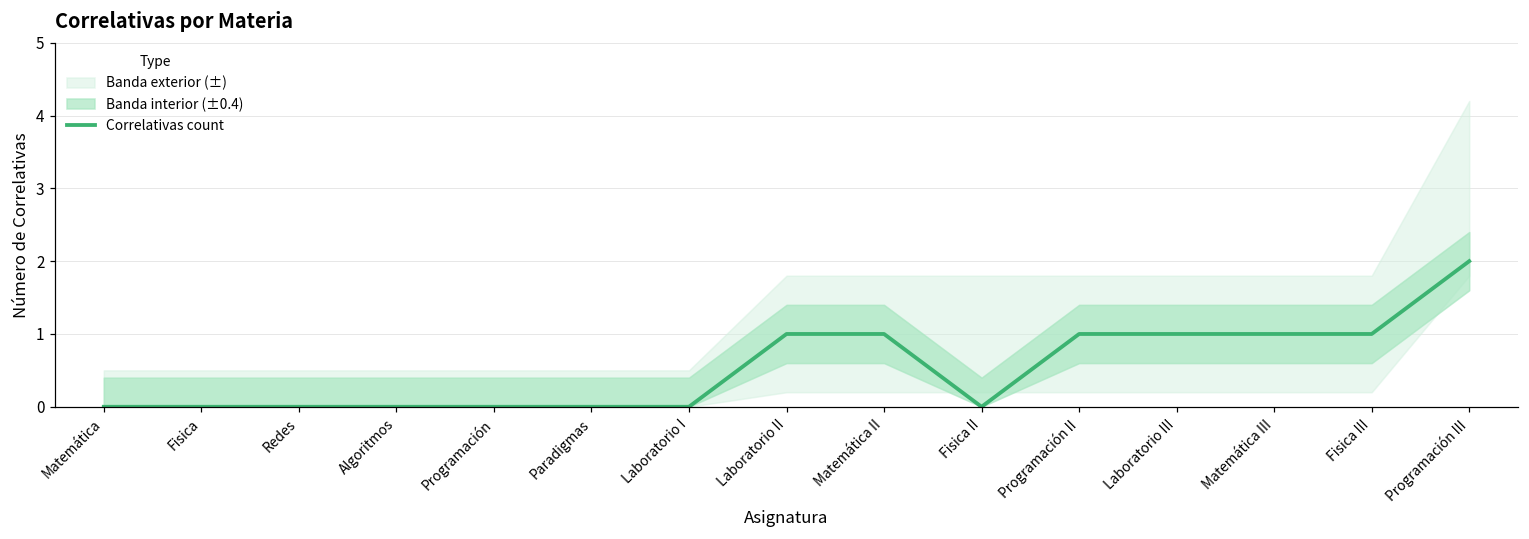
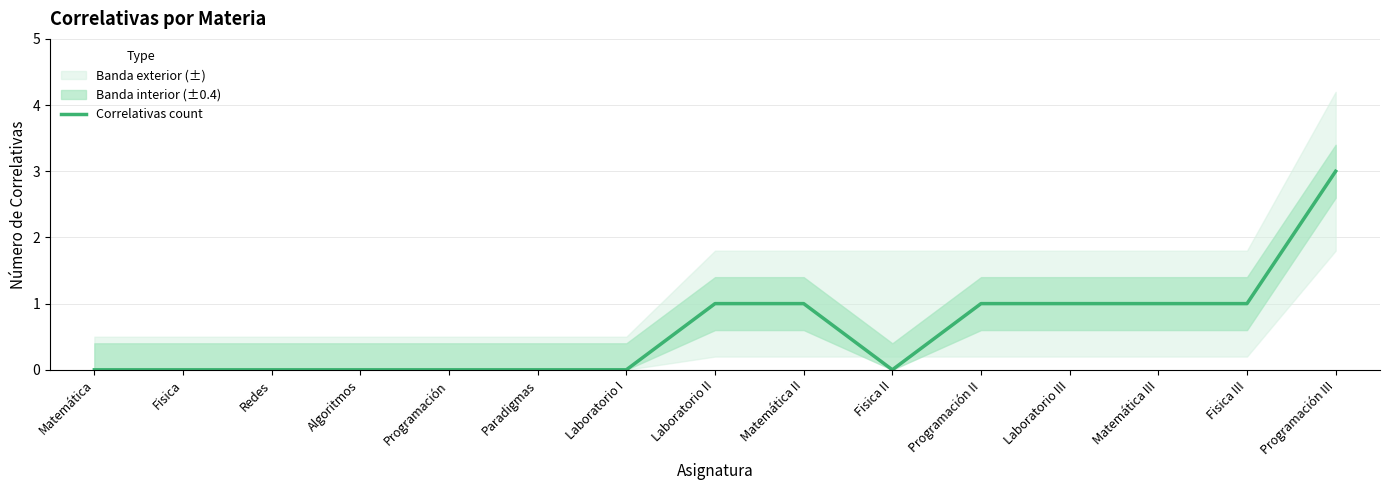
Correlativas count, Programación III: 2 -> 3
